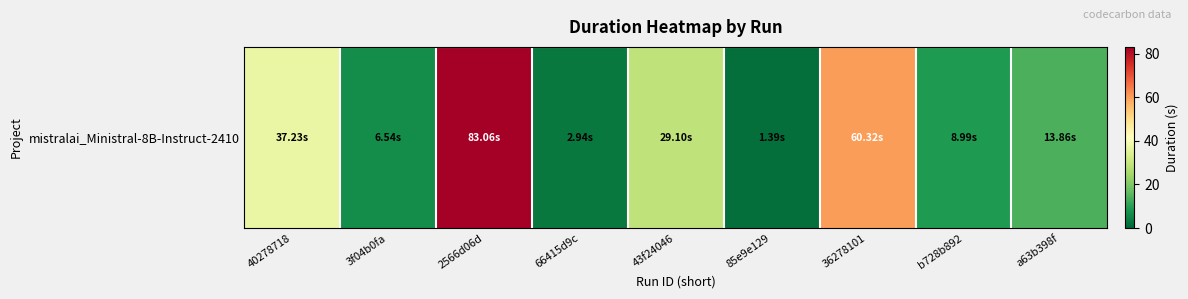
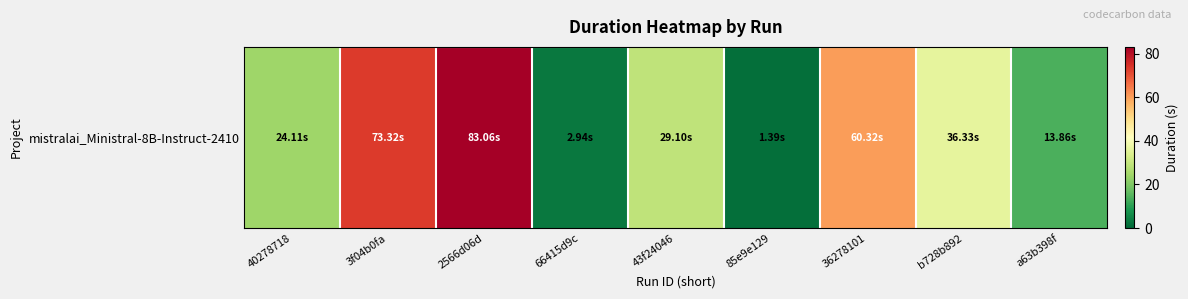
mistralai_Ministral-8B-Instruct-2410, 40278718: 37.23s -> 24.11s
mistralai_Ministral-8B-Instruct-2410, 3f04b0fa: 6.54s -> 73.32s
mistralai_Ministral-8B-Instruct-2410, b728b892: 8.99s -> 36.33s
